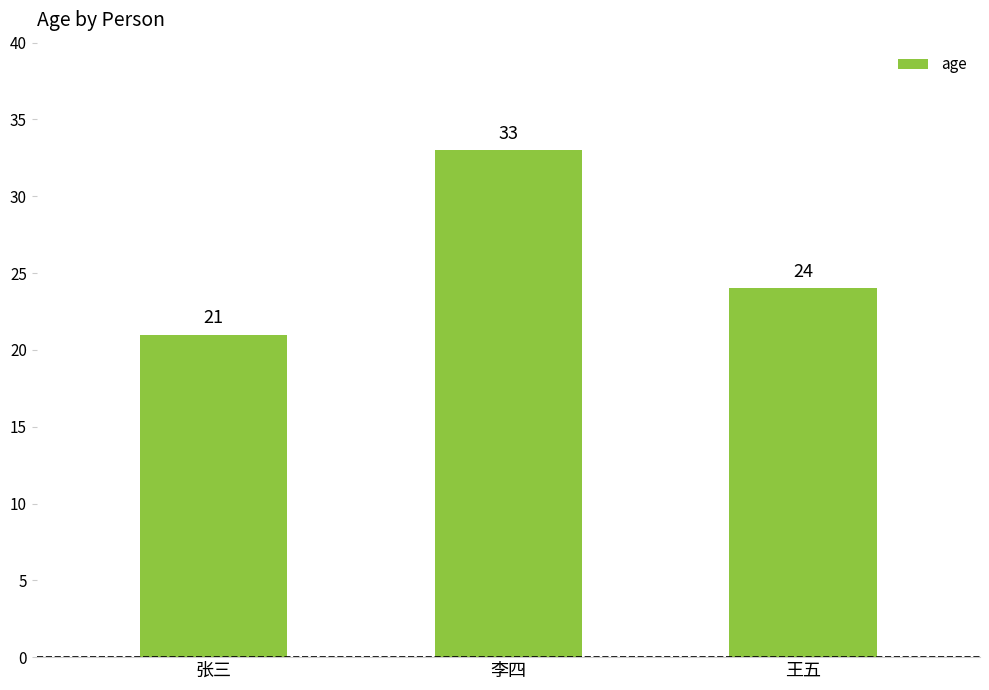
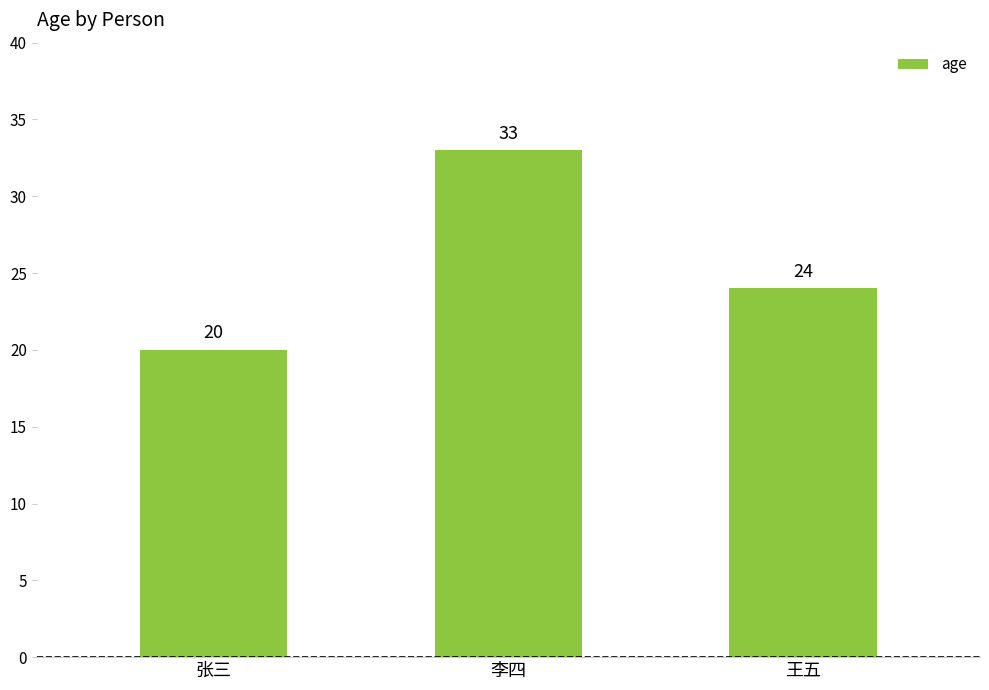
张三: 21 -> 20
